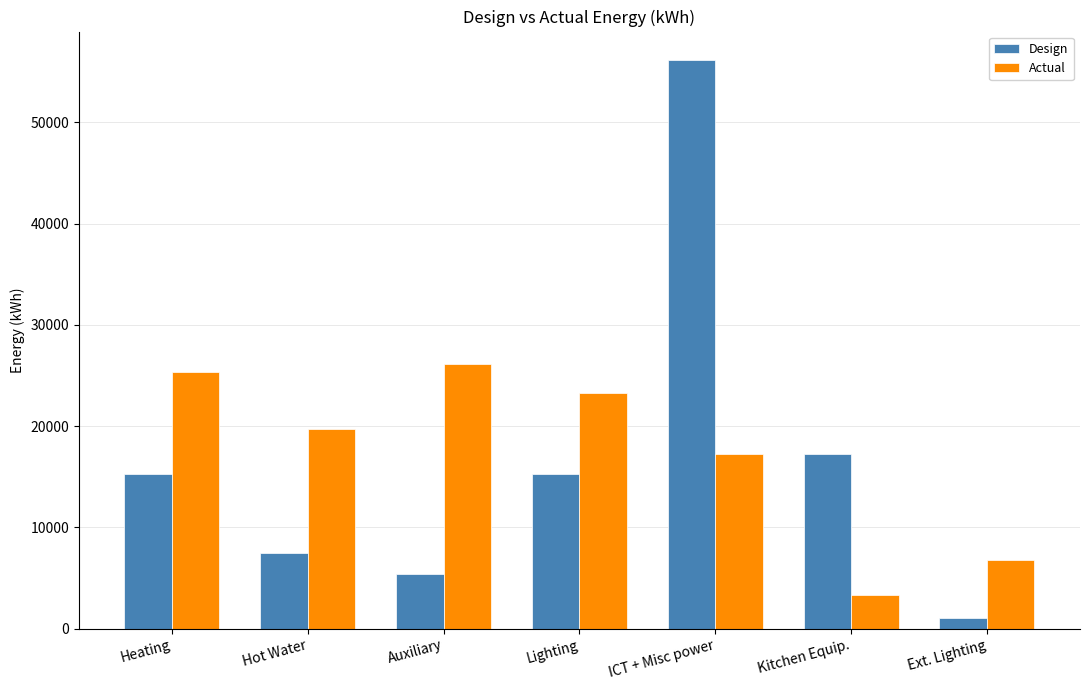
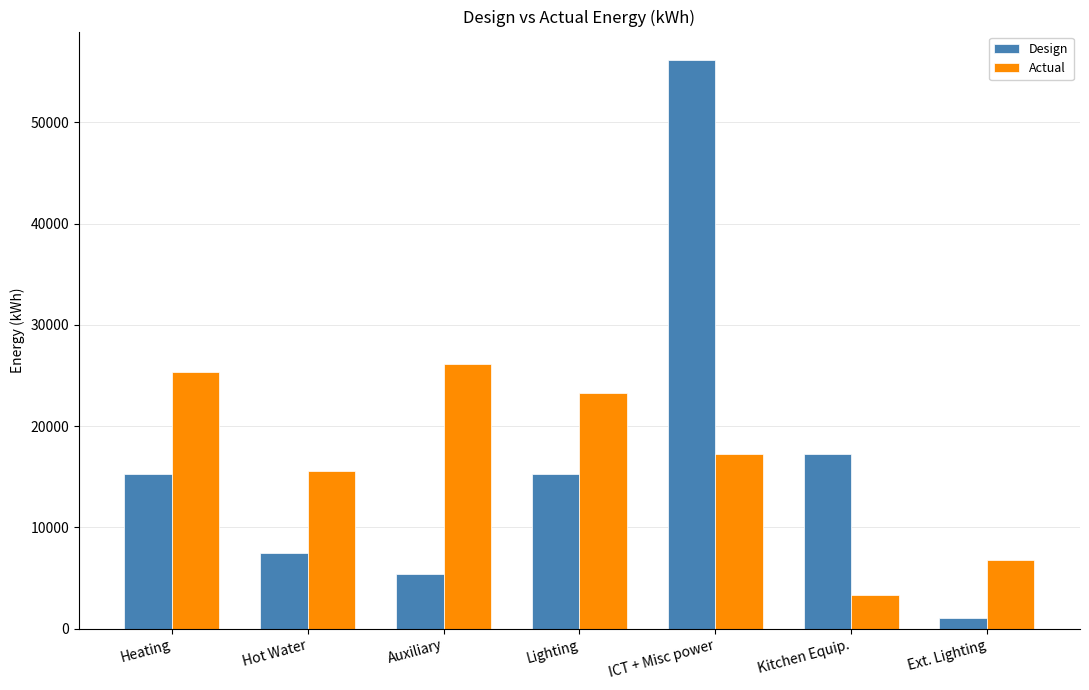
Actual, Hot Water: 19700 -> 15500
